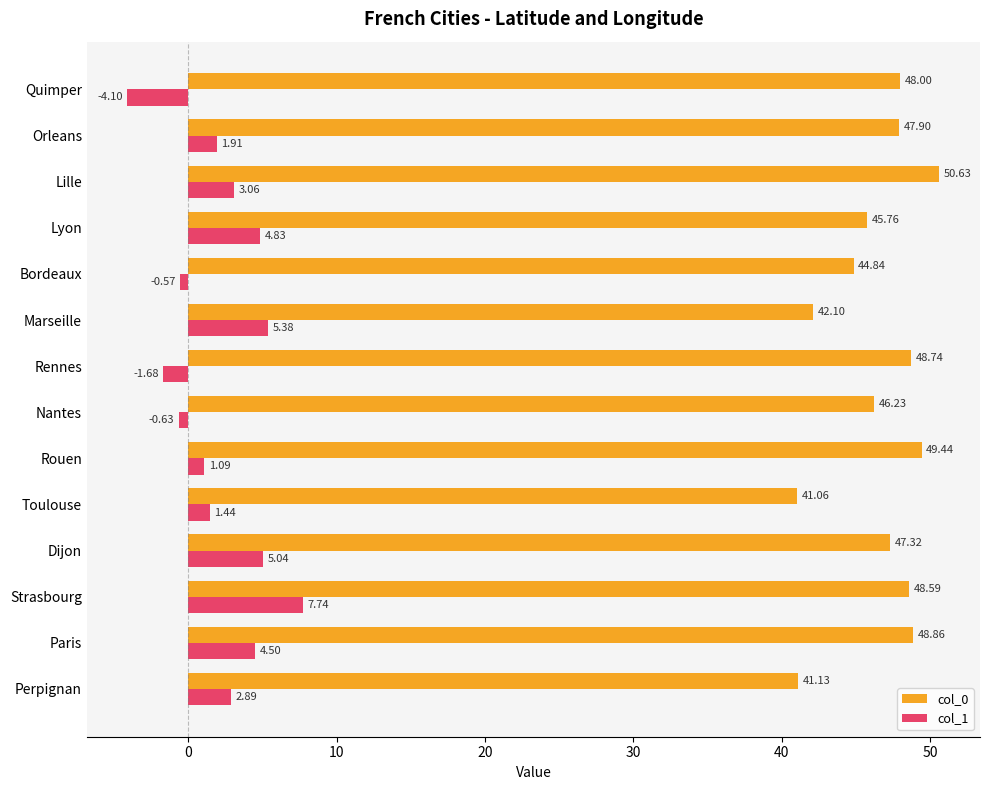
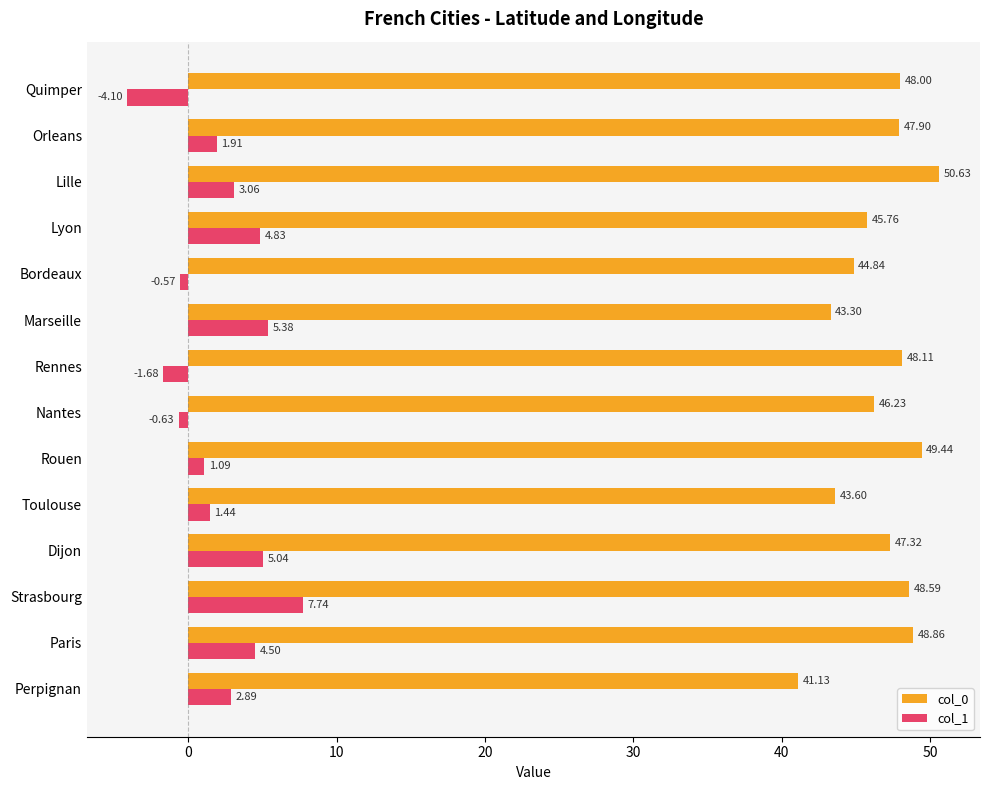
col_0, Marseille: 42.10 -> 43.30
col_0, Rennes: 48.74 -> 48.11
col_0, Toulouse: 41.06 -> 43.60
